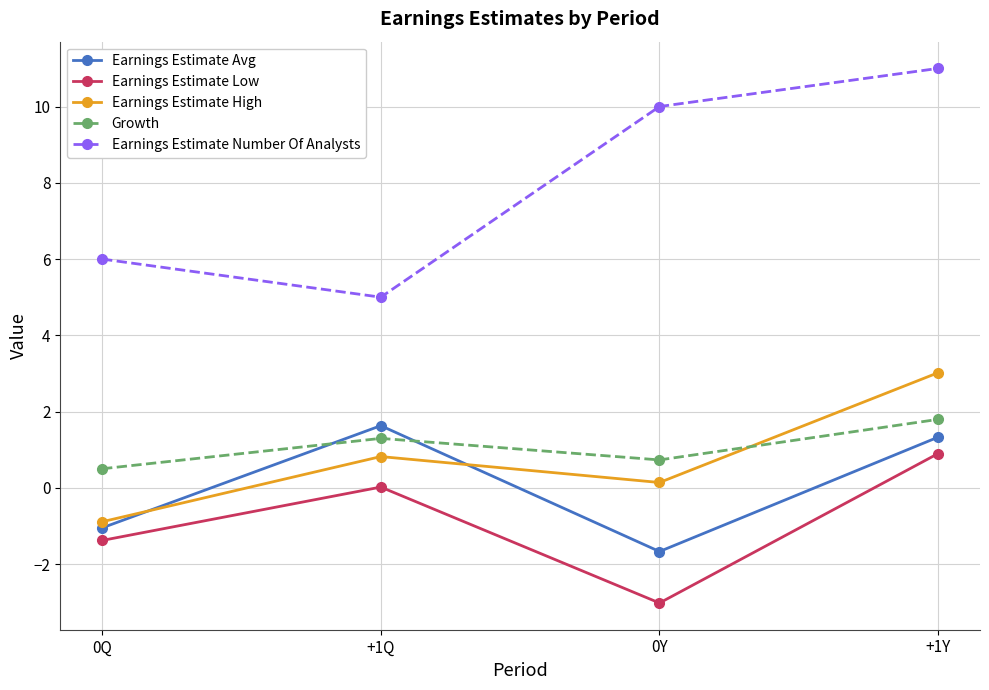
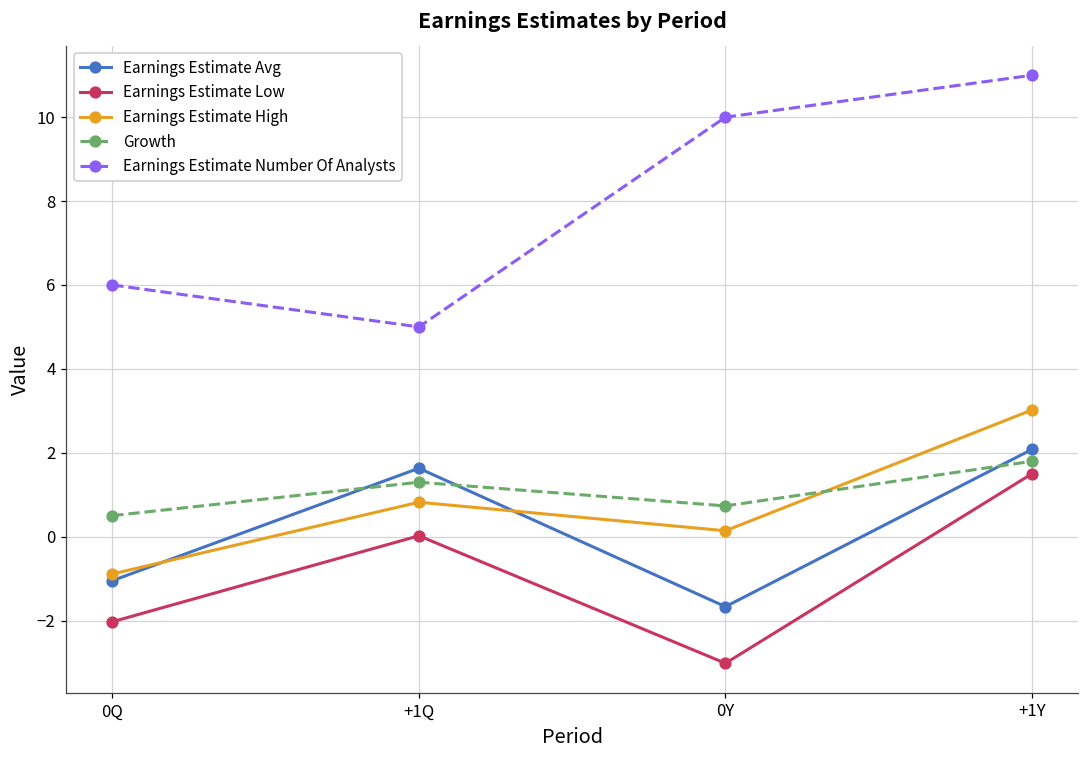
Earnings Estimate Low, 0Q: -1.4 -> -2.0
Earnings Estimate Avg, +1Y: 1.3 -> 2.1
Earnings Estimate Low, +1Y: 0.9 -> 1.5
